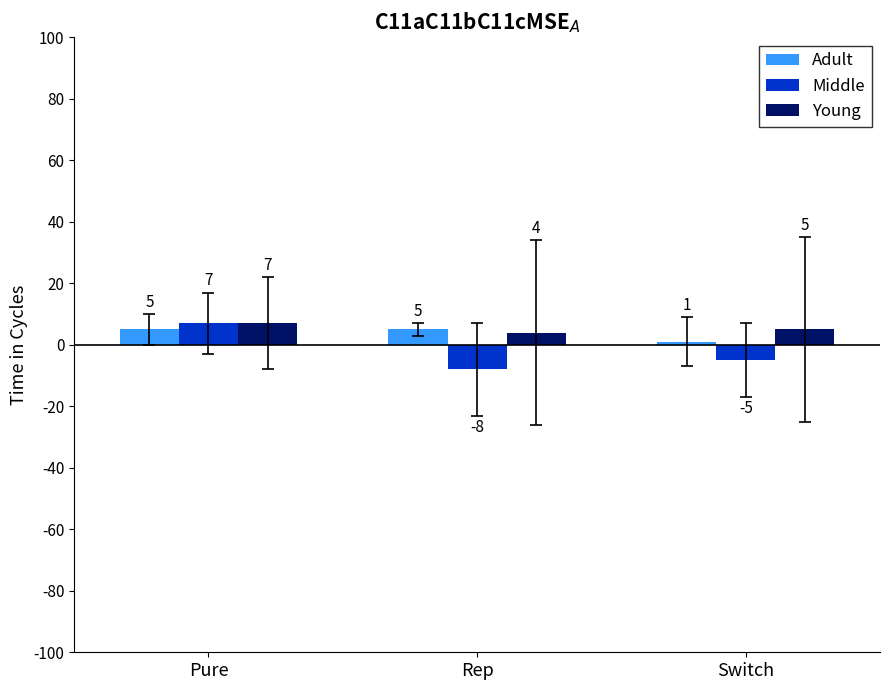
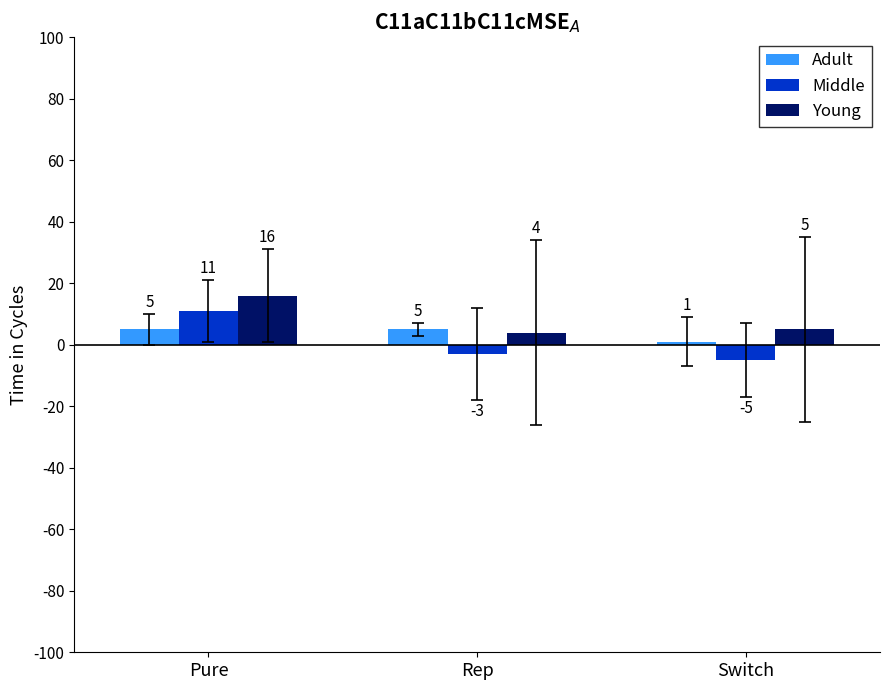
Middle, Pure: 7 -> 11
Young, Pure: 7 -> 16
Middle, Rep: -8 -> -3
